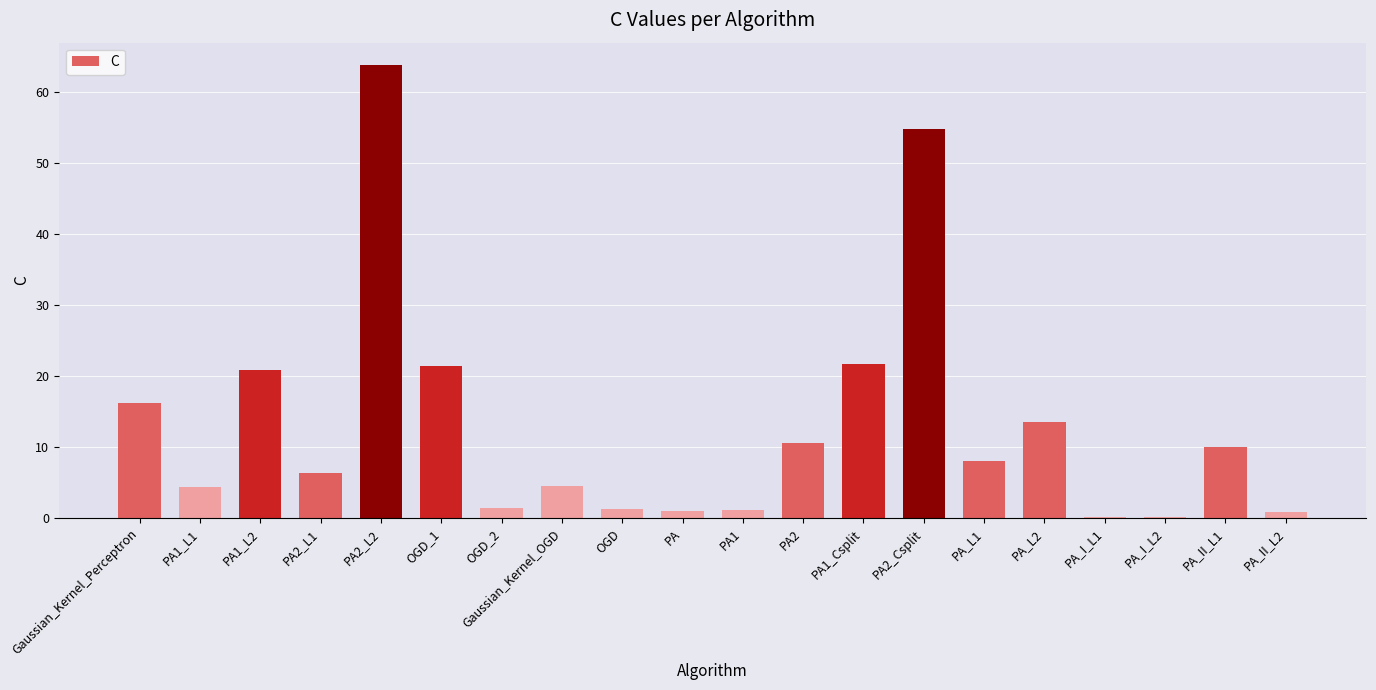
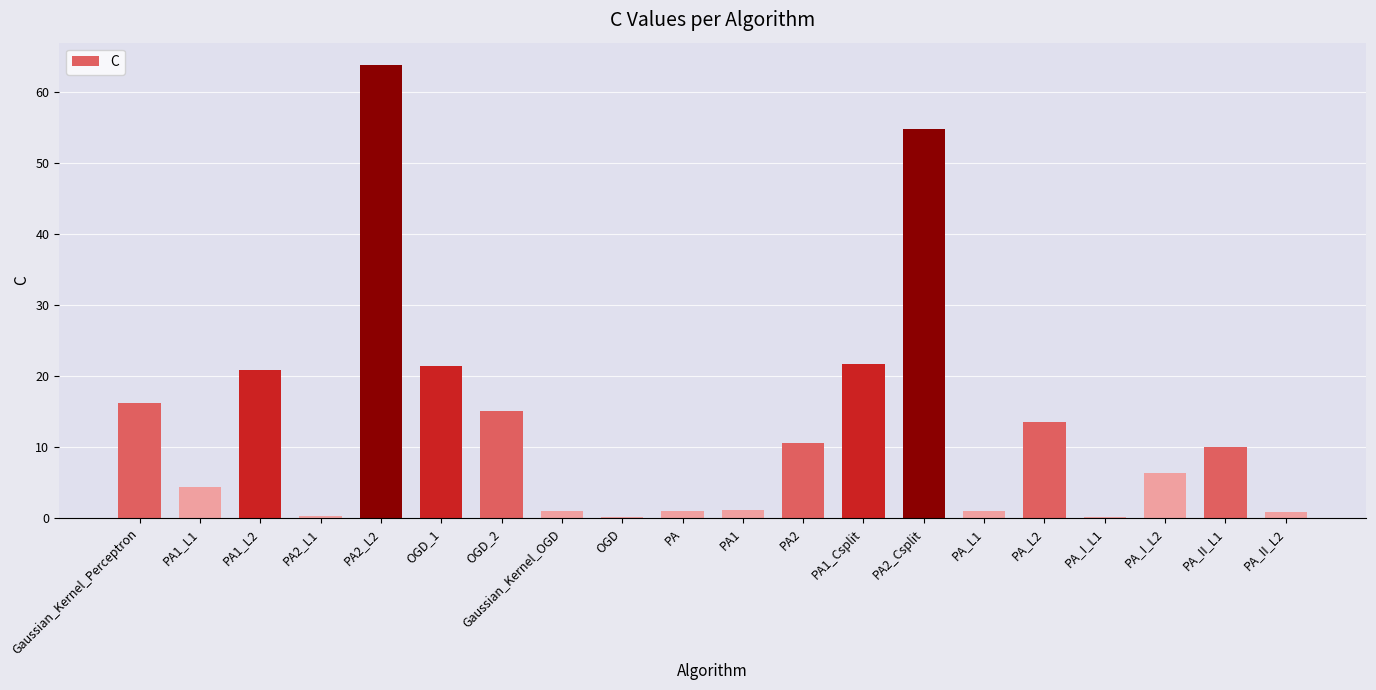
PA2_L1: 6 -> 0
OGD_2: 1 -> 15
Gaussian_Kernel_OGD: 5 -> 1
OGD: 1 -> 0
PA_L1: 8 -> 1
PA_I_L2: 0 -> 6
